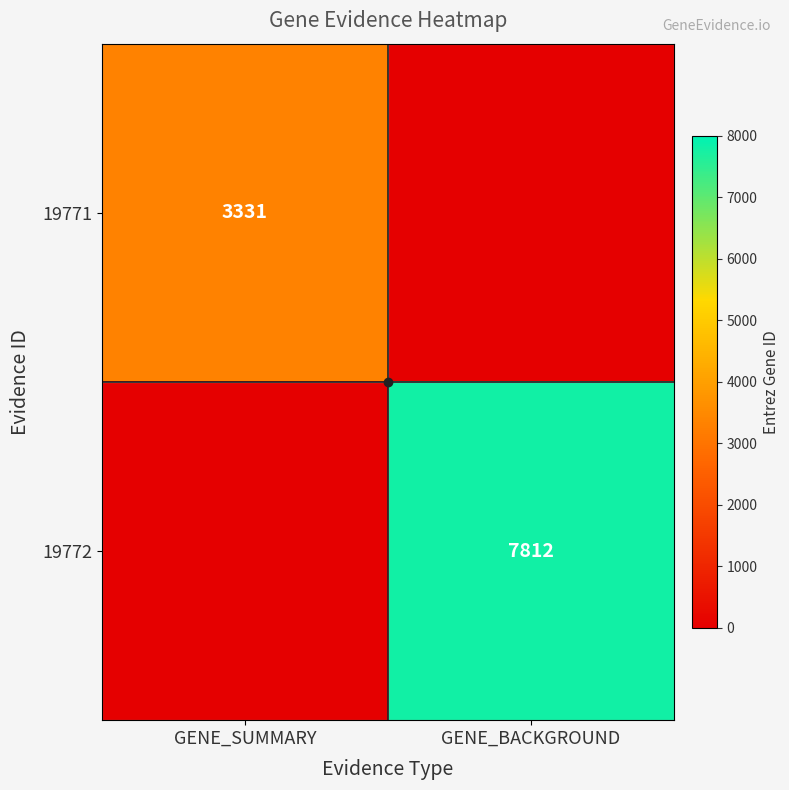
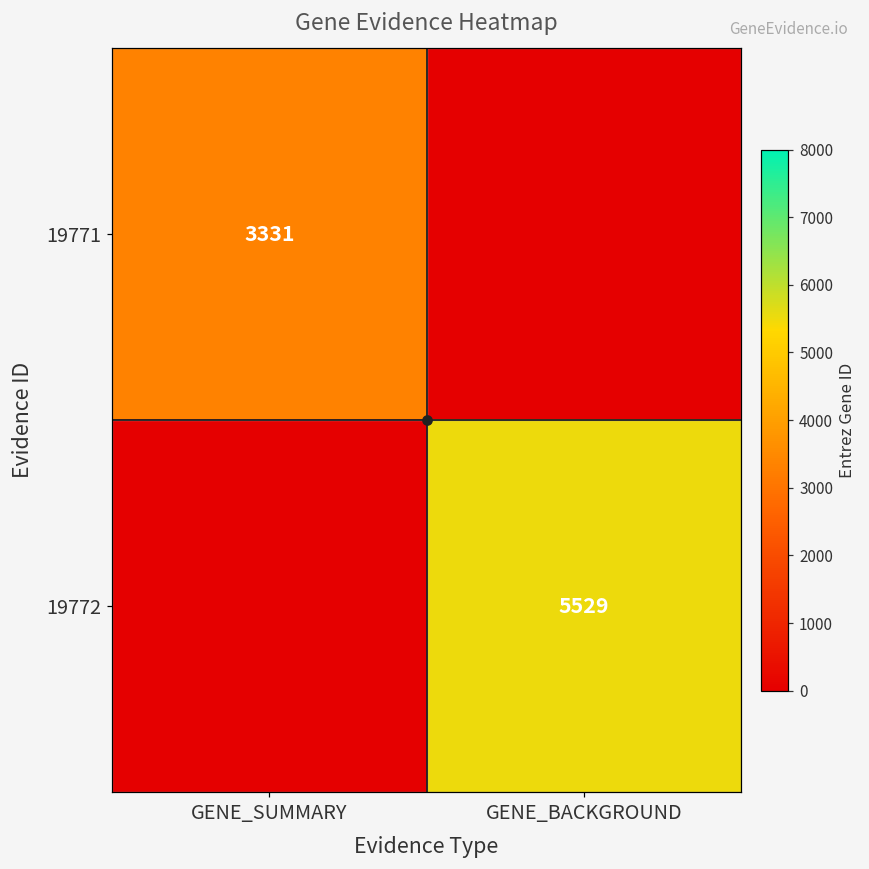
19772, GENE_BACKGROUND: 7812 -> 5529
